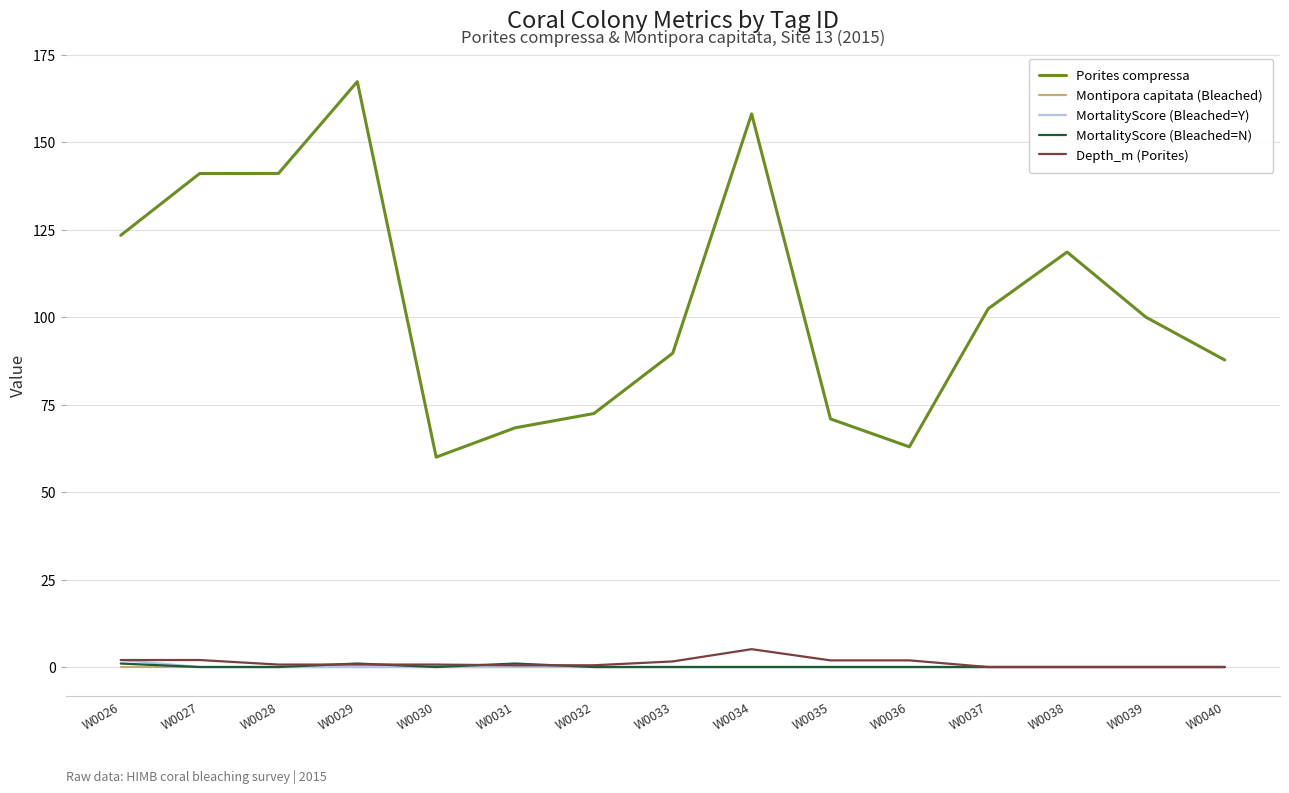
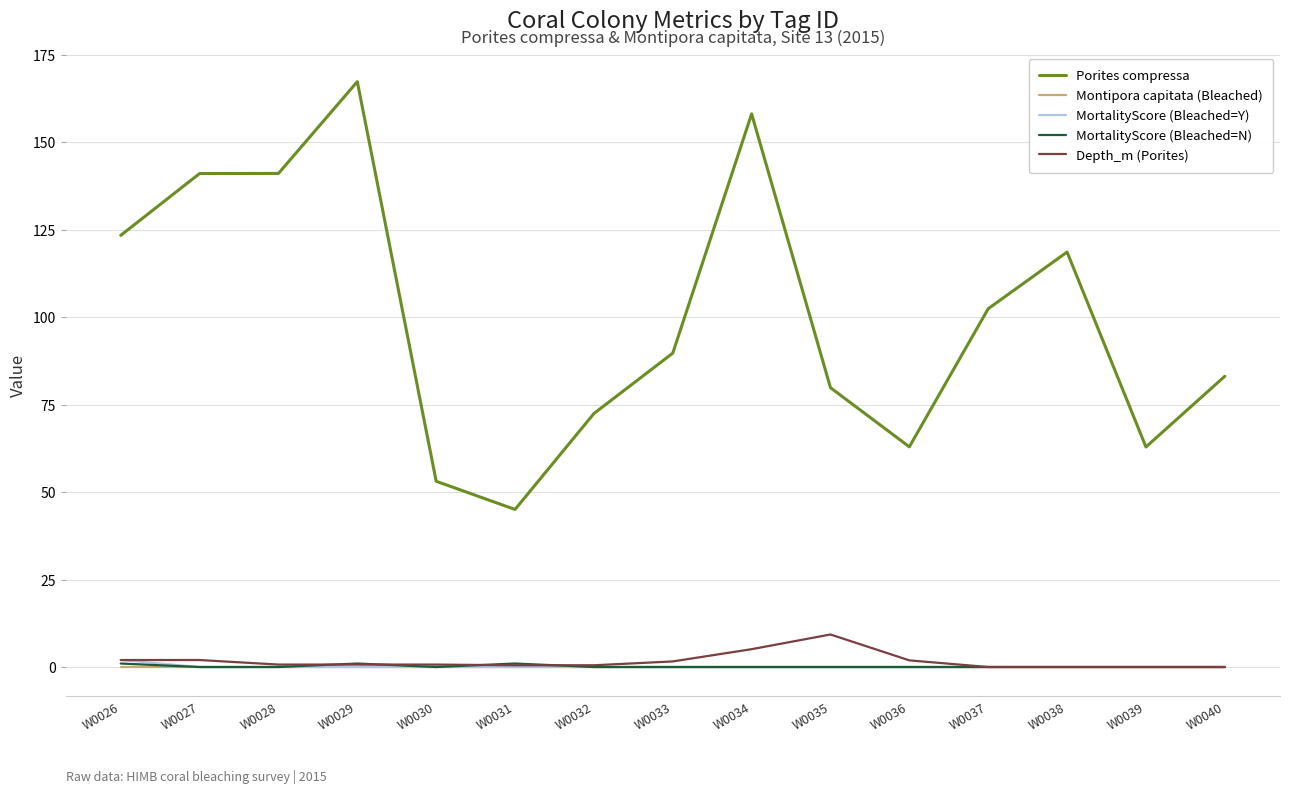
Porites compressa, W0030: 60 -> 53
Porites compressa, W0031: 68 -> 45
Porites compressa, W0035: 71 -> 80
Depth_m (Porites), W0035: 2 -> 9
Porites compressa, W0039: 100 -> 63
Porites compressa, W0040: 88 -> 83
